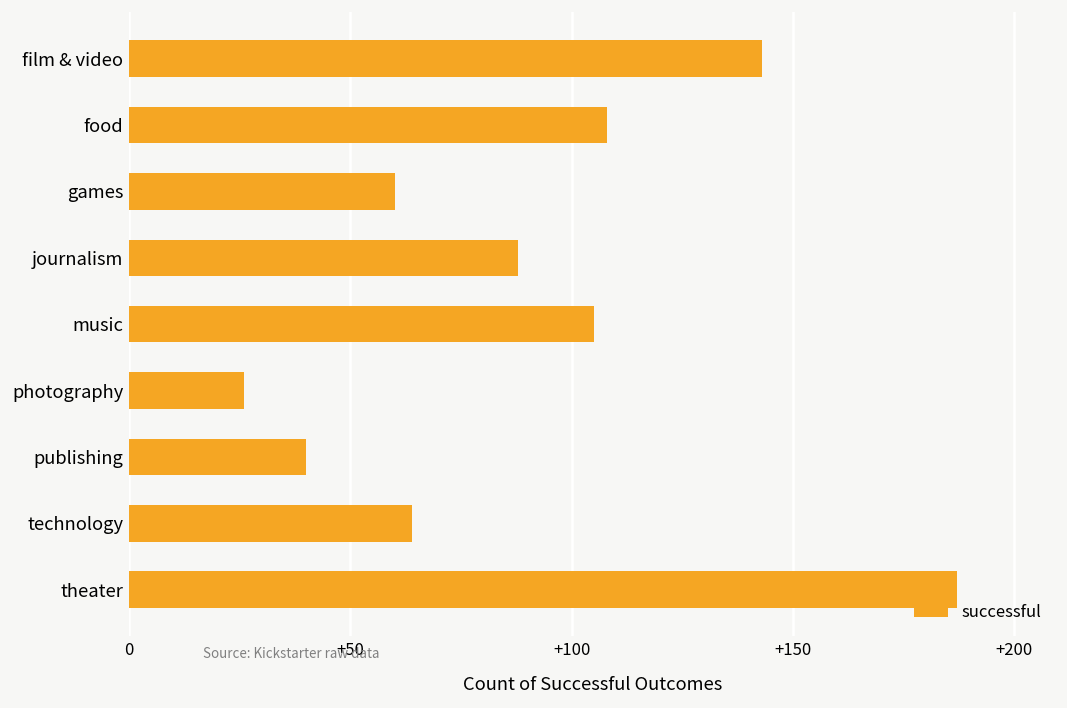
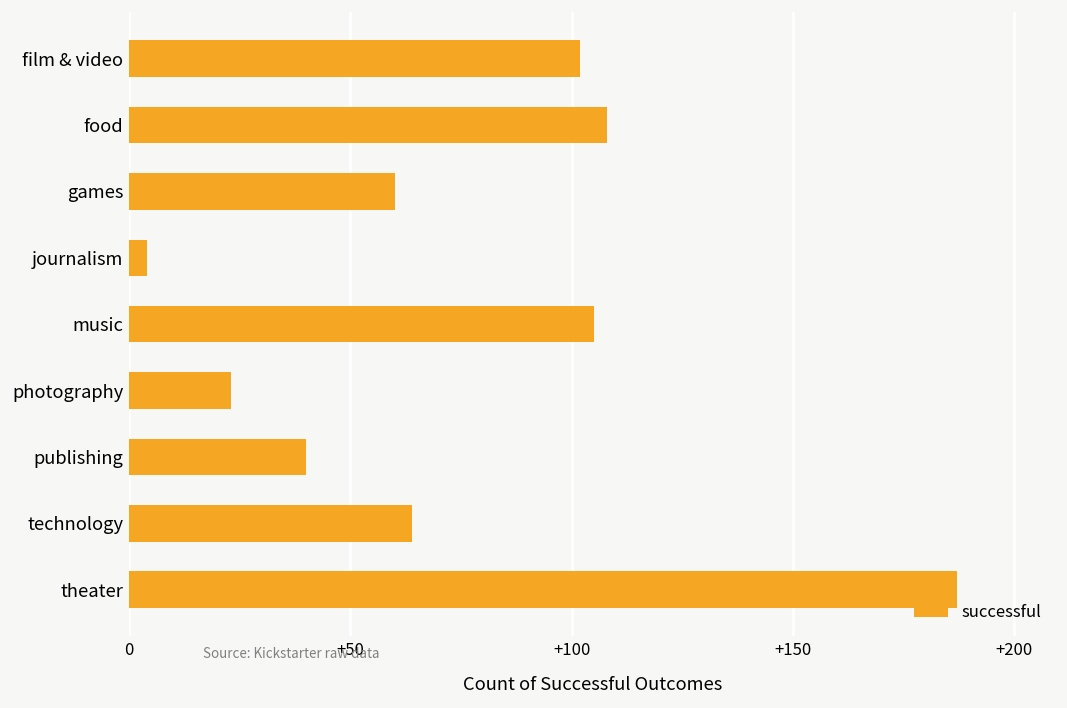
film & video: +143 -> +102
journalism: +88 -> +4
photography: +26 -> +23
